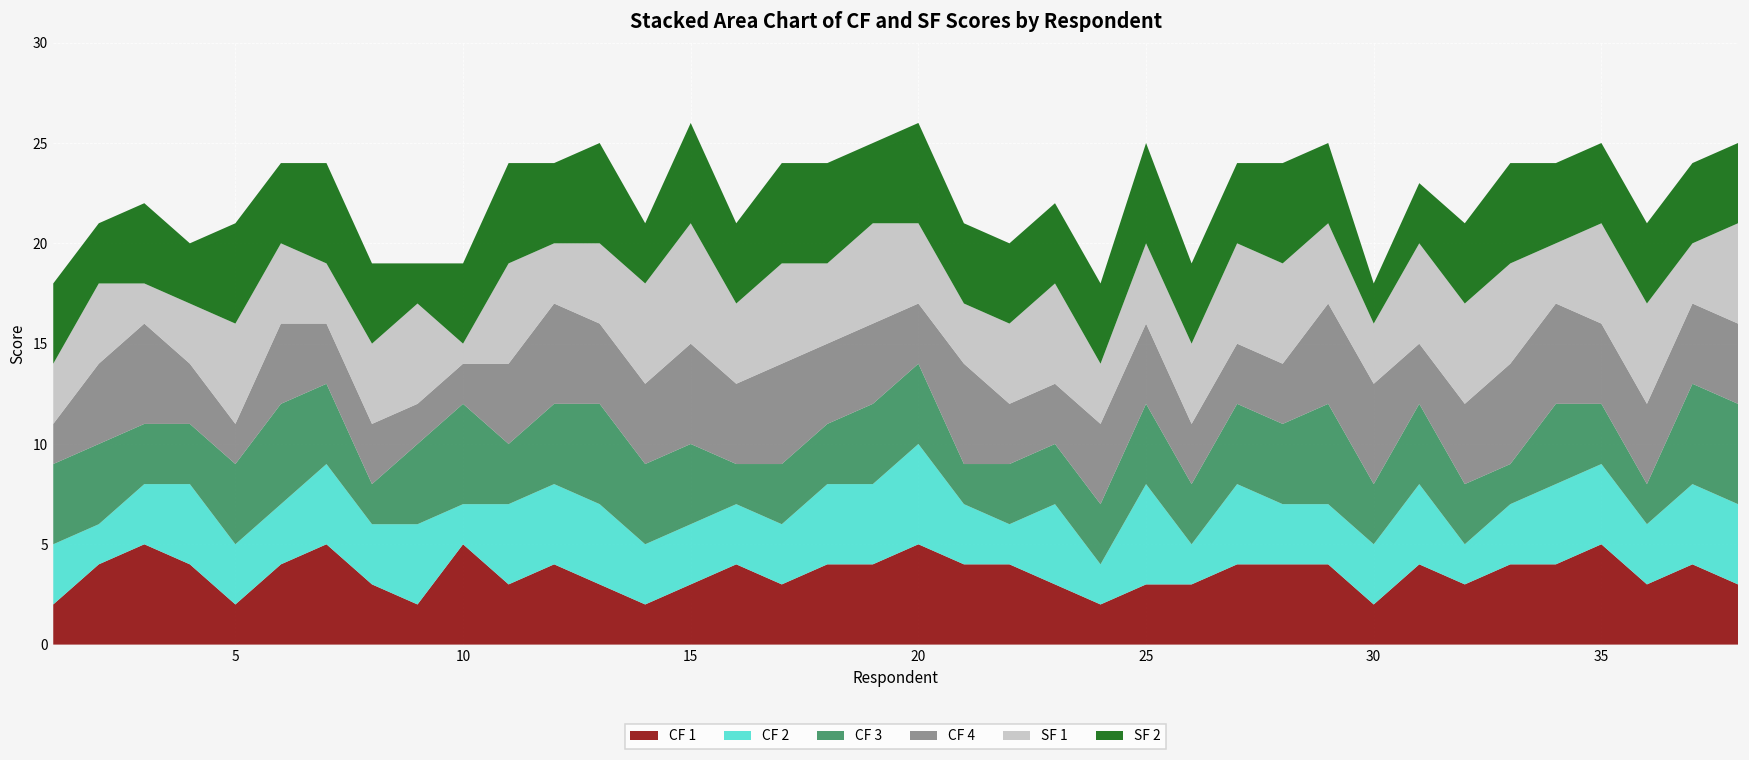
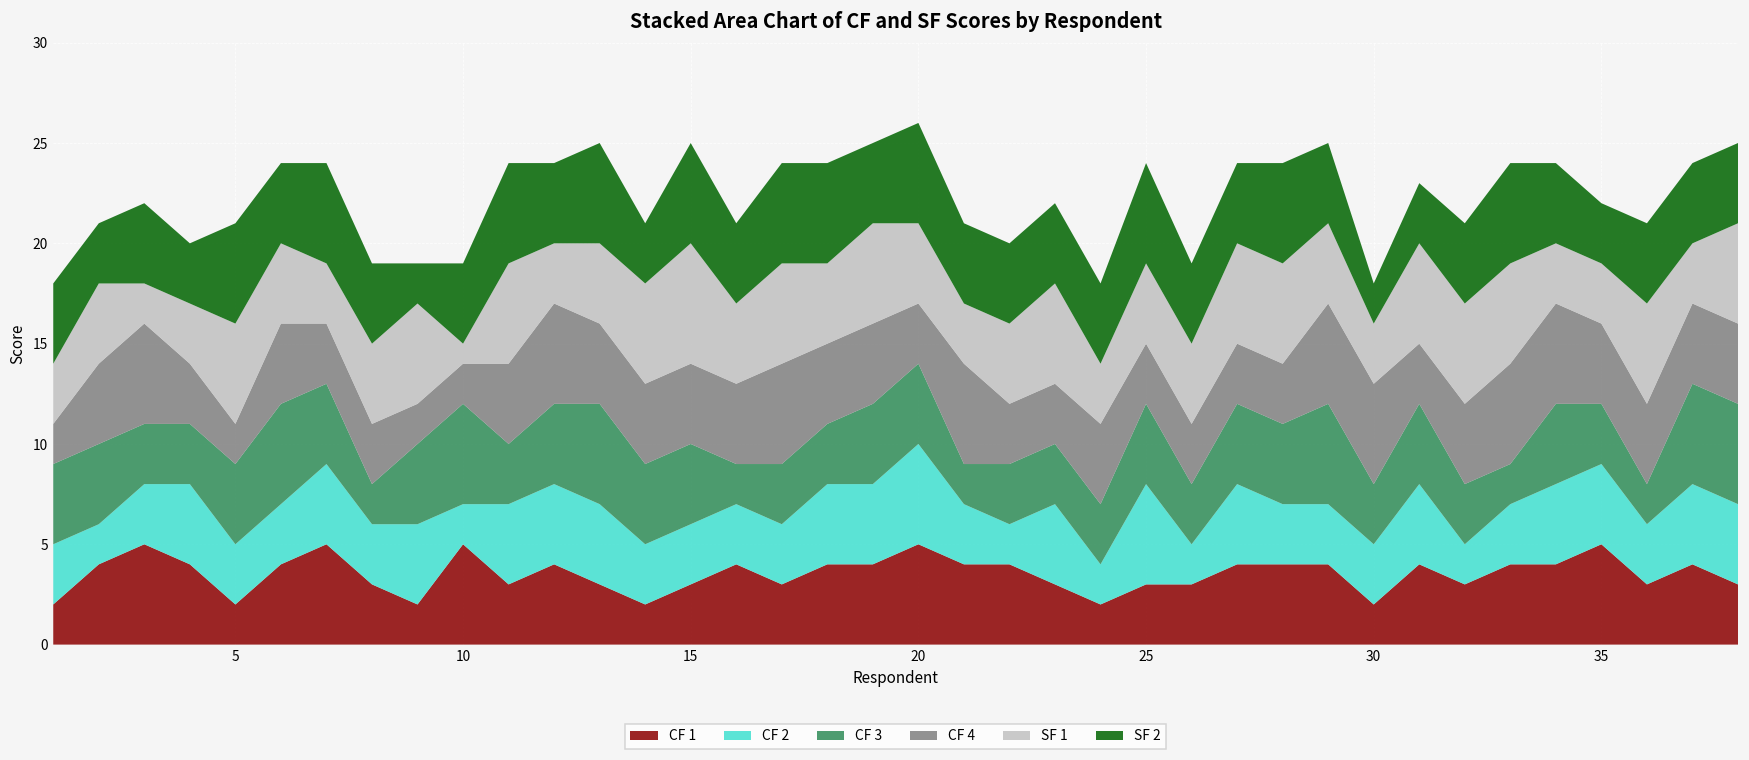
CF 4, 15: 5 -> 4
CF 4, 25: 4 -> 3
SF 1, 35: 5 -> 3
SF 2, 35: 4 -> 3
